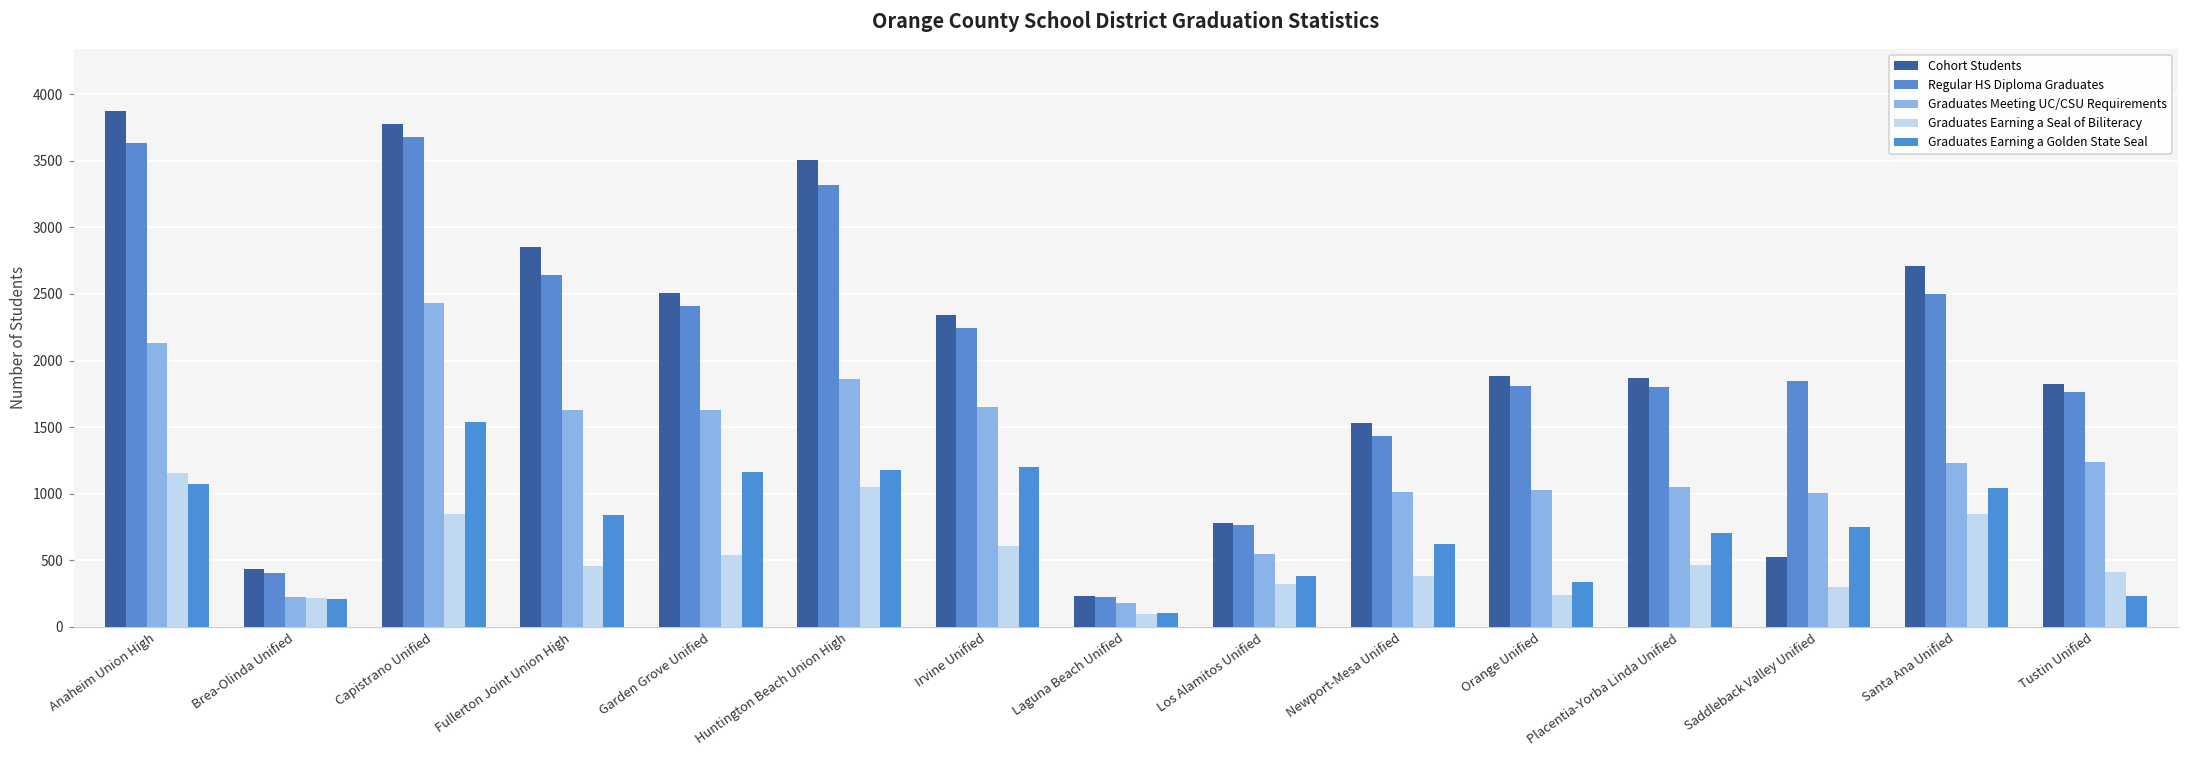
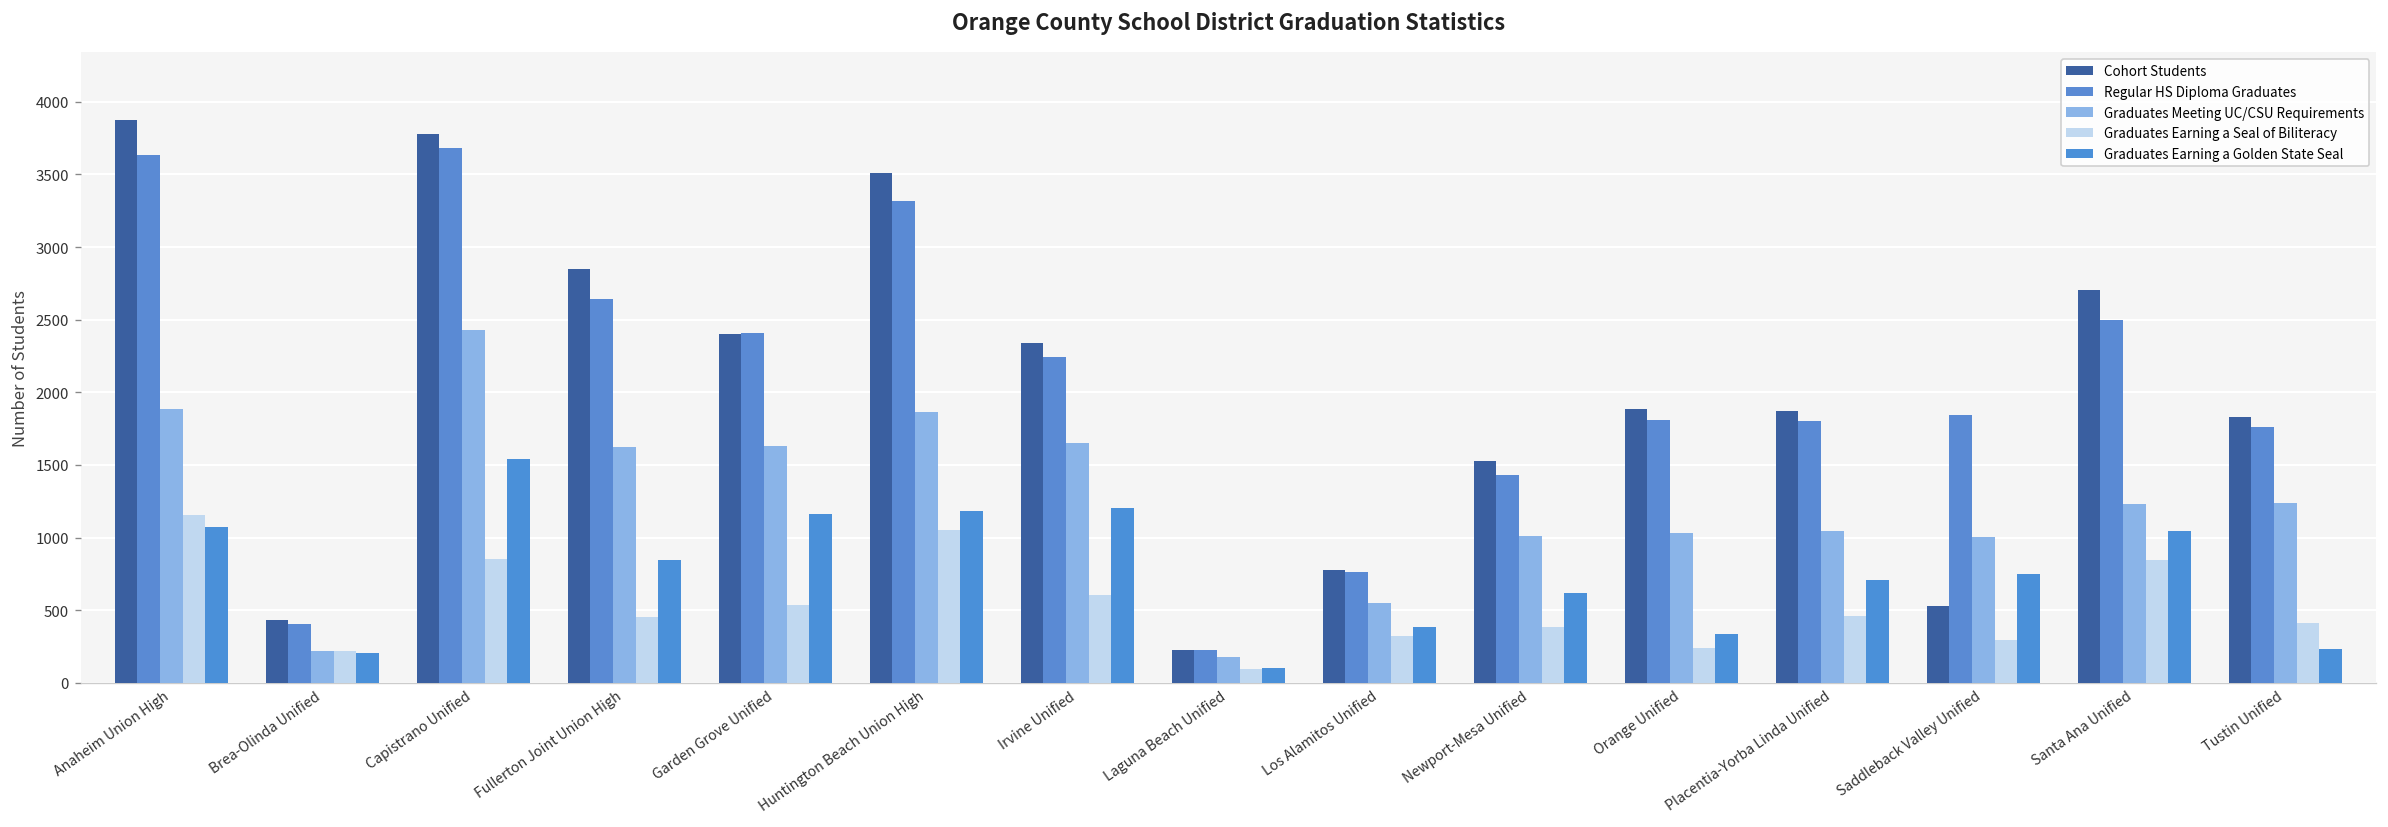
Graduates Meeting UC/CSU Requirements, Anaheim Union High: 2130 -> 1890
Cohort Students, Garden Grove Unified: 2510 -> 2400
